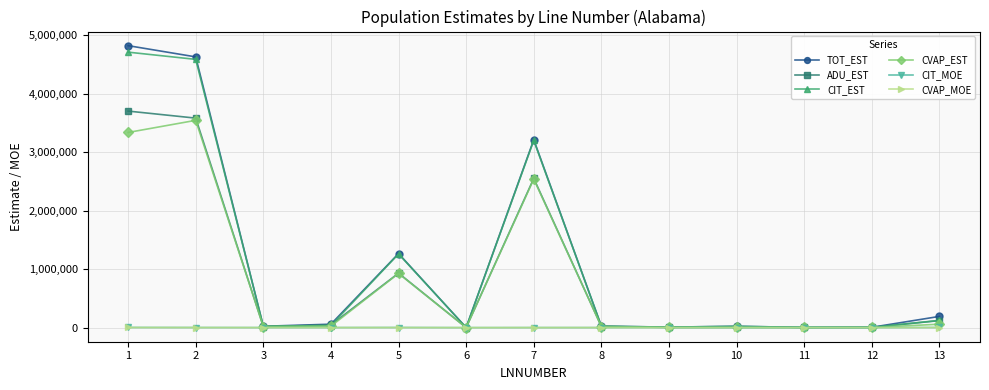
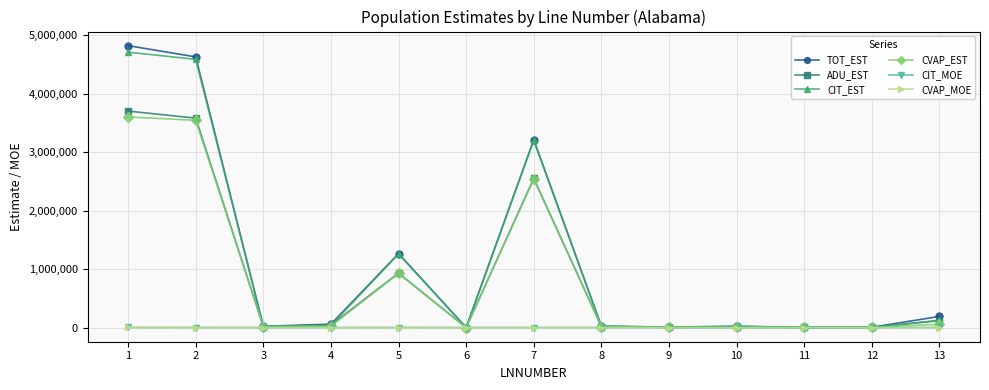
CVAP_EST, 1: 3,300,000 -> 3,600,000
